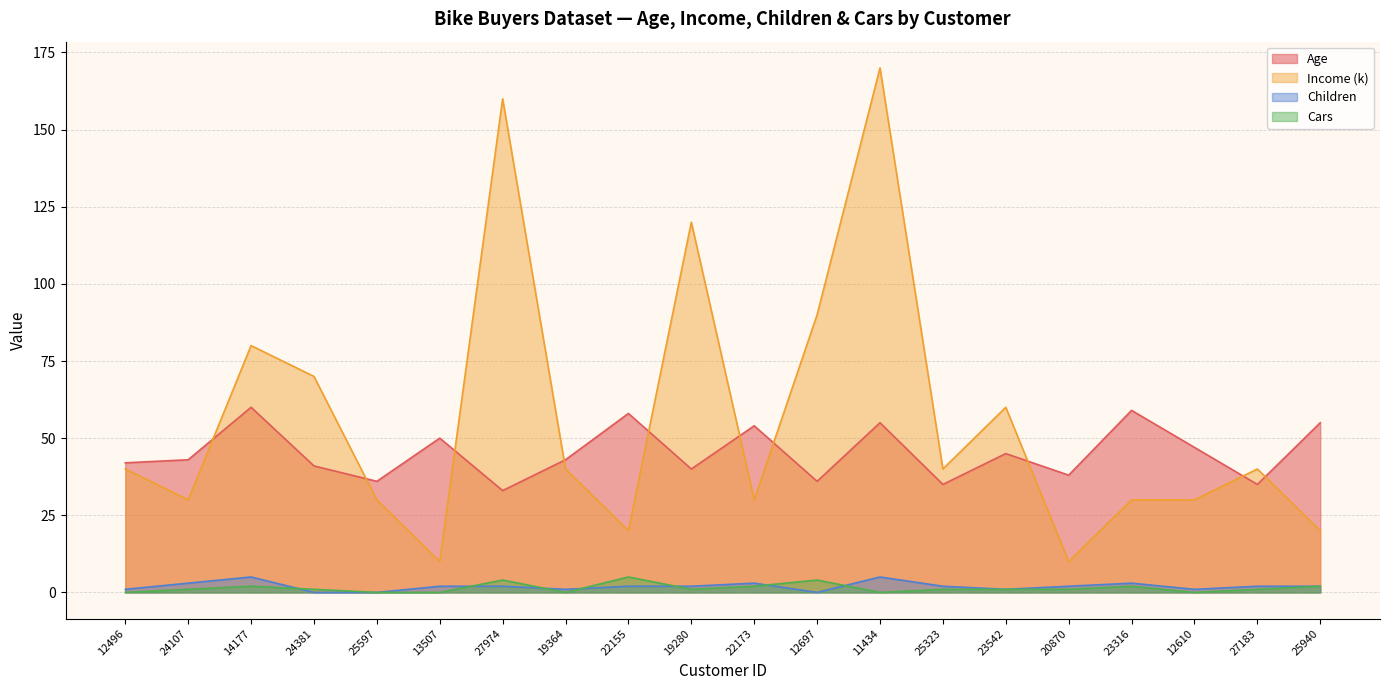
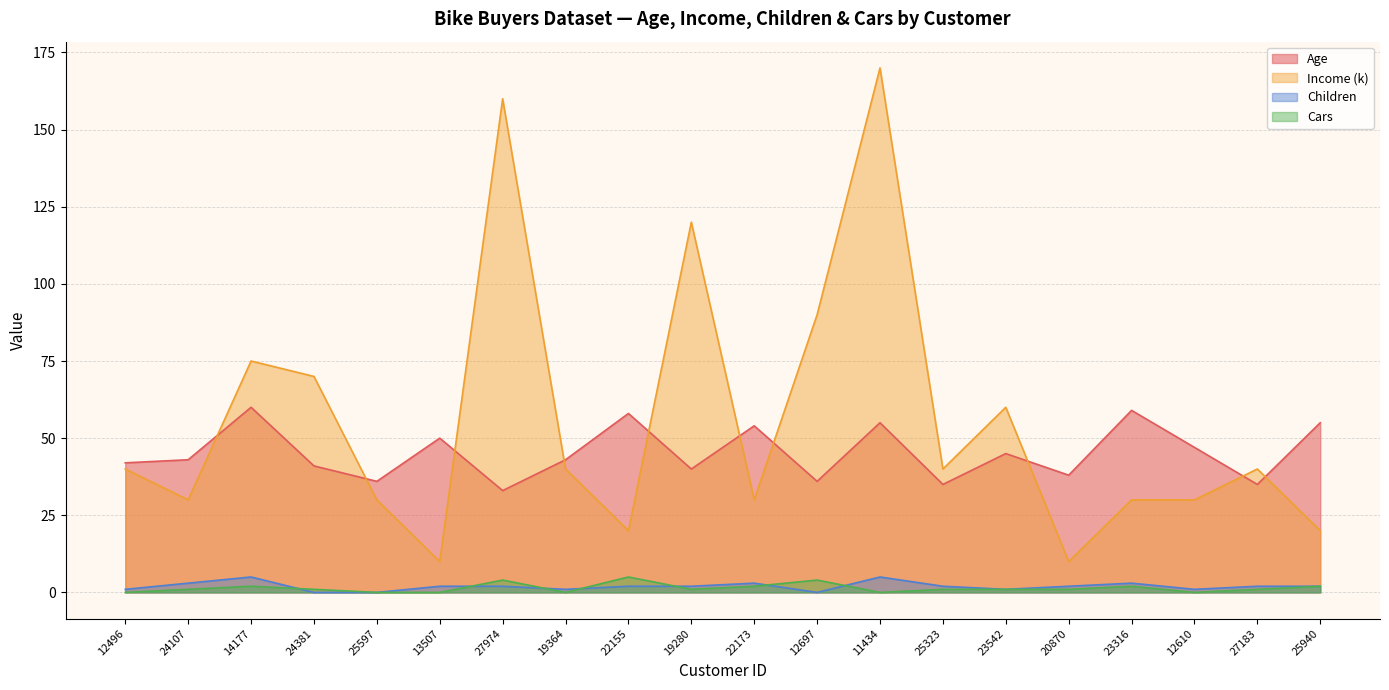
Income (k), 14177: 80 -> 75
